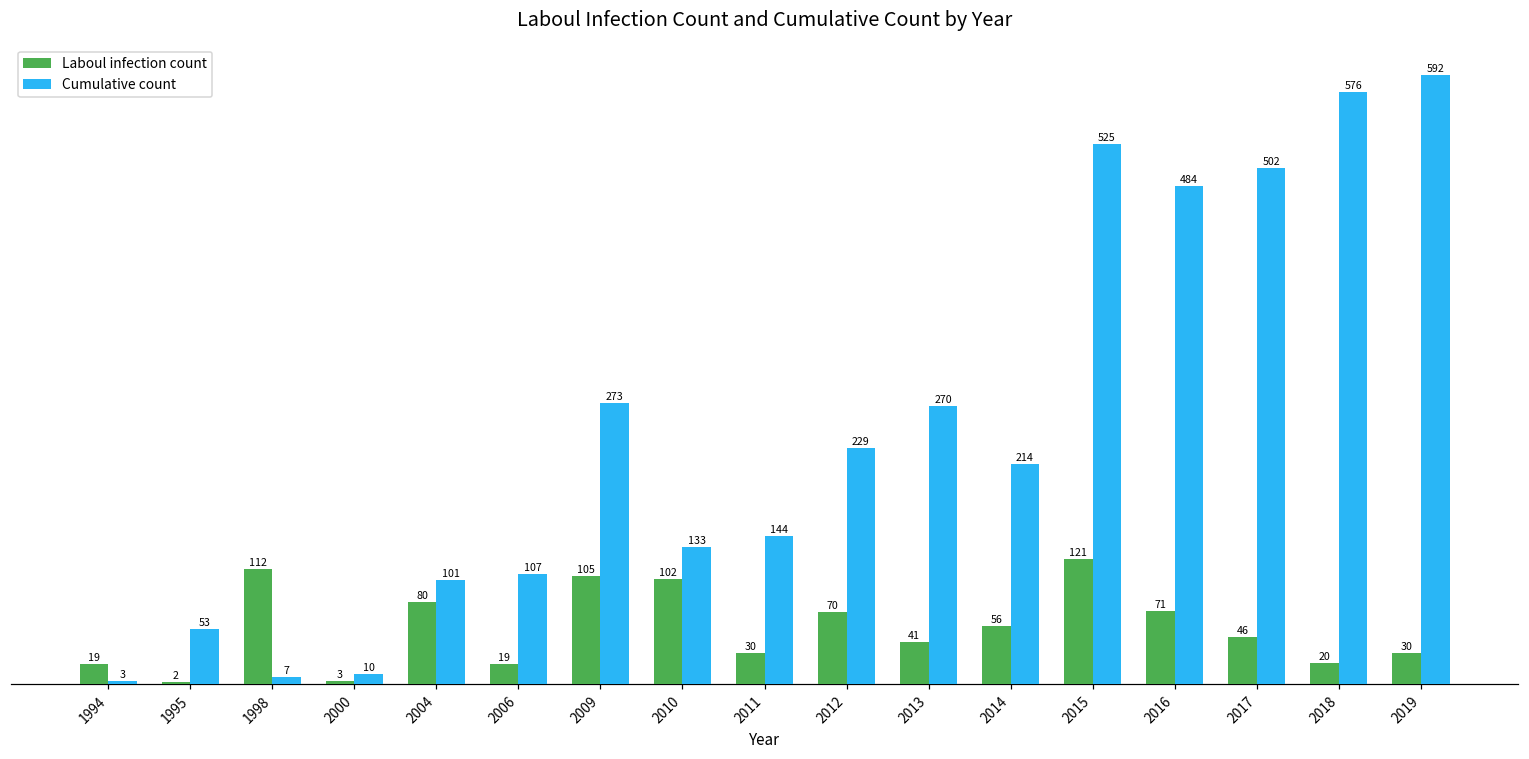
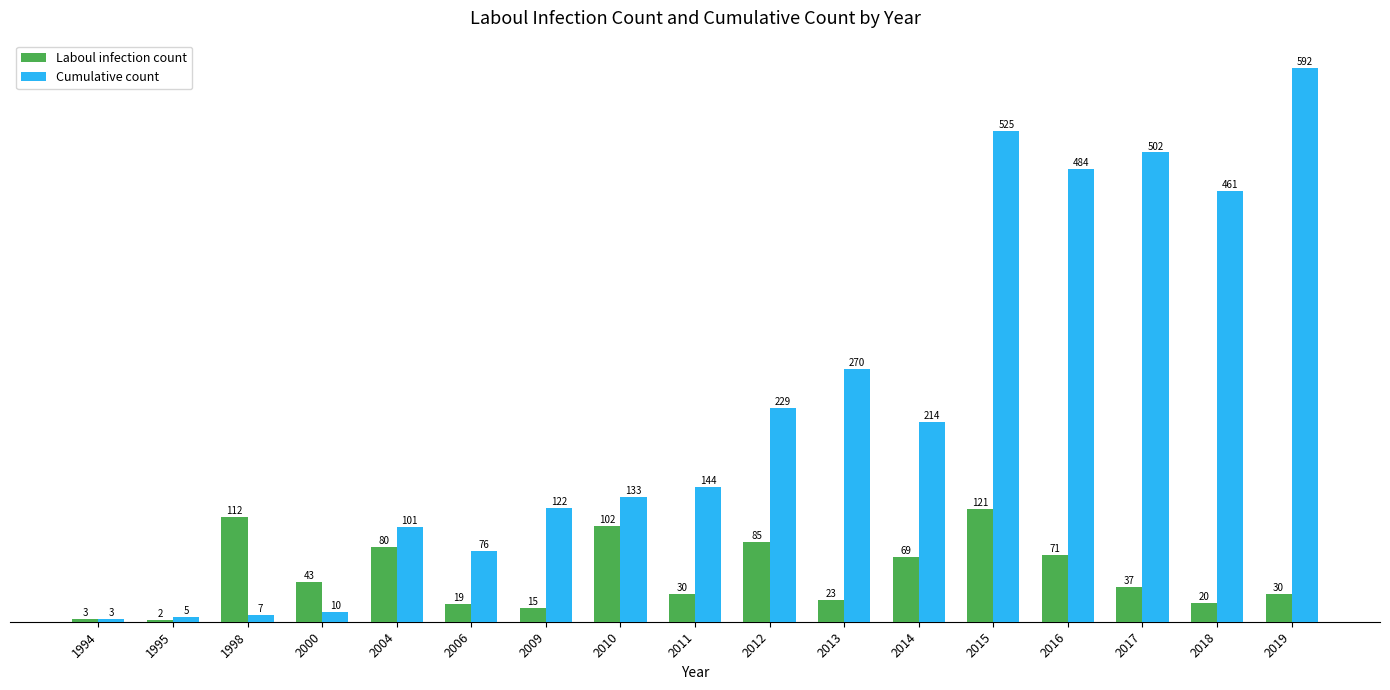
Laboul infection count, 1994: 19 -> 3
Cumulative count, 1995: 53 -> 5
Laboul infection count, 2000: 3 -> 43
Cumulative count, 2006: 107 -> 76
Laboul infection count, 2009: 105 -> 15
Cumulative count, 2009: 273 -> 122
Laboul infection count, 2012: 70 -> 85
Laboul infection count, 2013: 41 -> 23
Laboul infection count, 2014: 56 -> 69
Laboul infection count, 2017: 46 -> 37
Cumulative count, 2018: 576 -> 461
